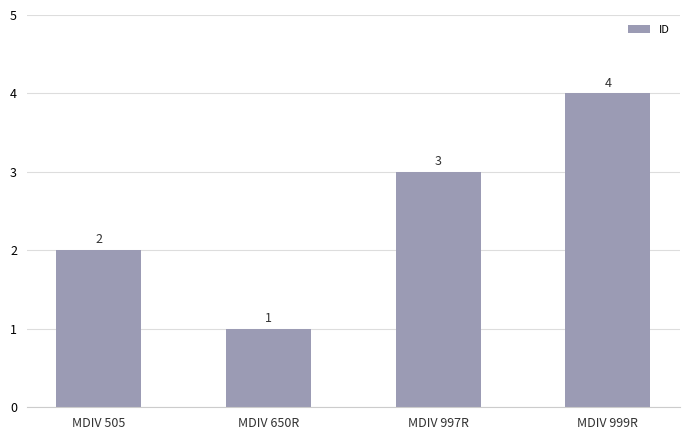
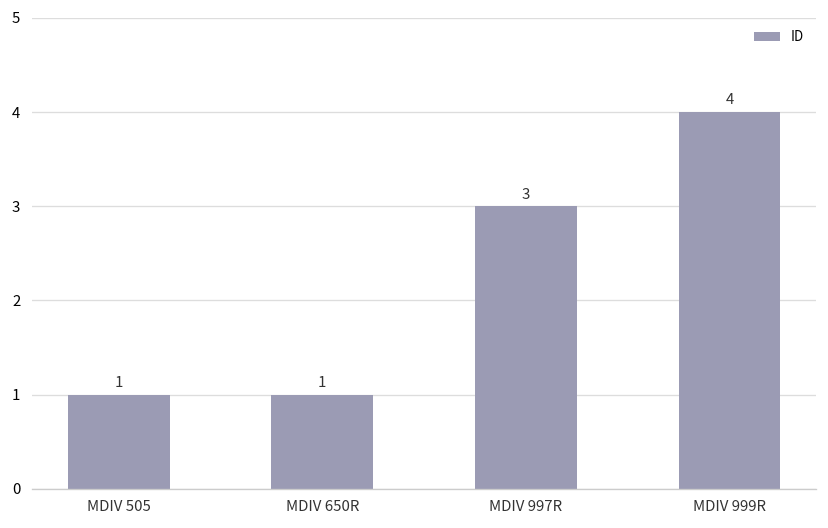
MDIV 505: 2 -> 1
